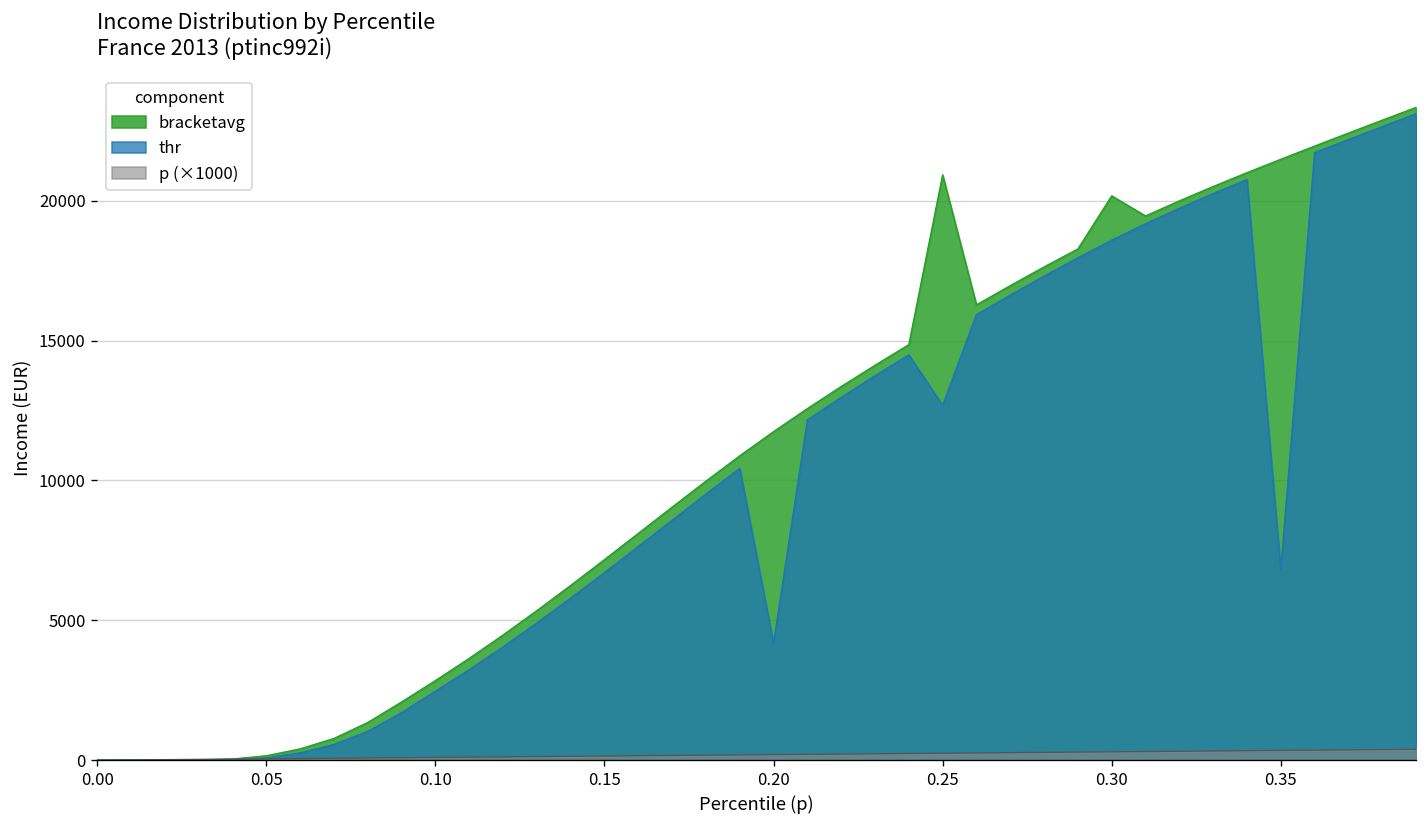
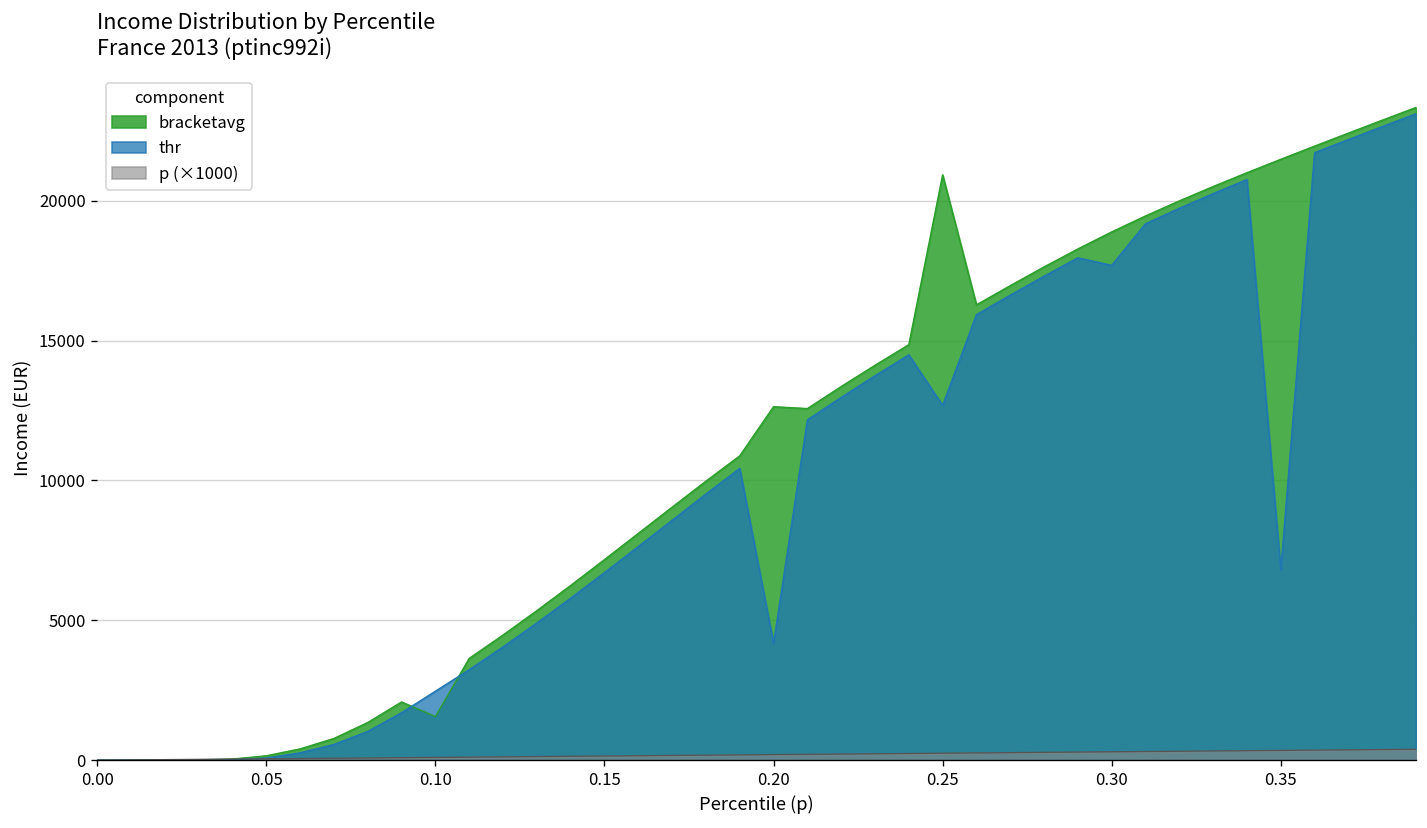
bracketavg, 0.10: 2800 -> 1600
bracketavg, 0.20: 11700 -> 12600
bracketavg, 0.30: 20200 -> 18900
thr, 0.30: 18600 -> 17700
